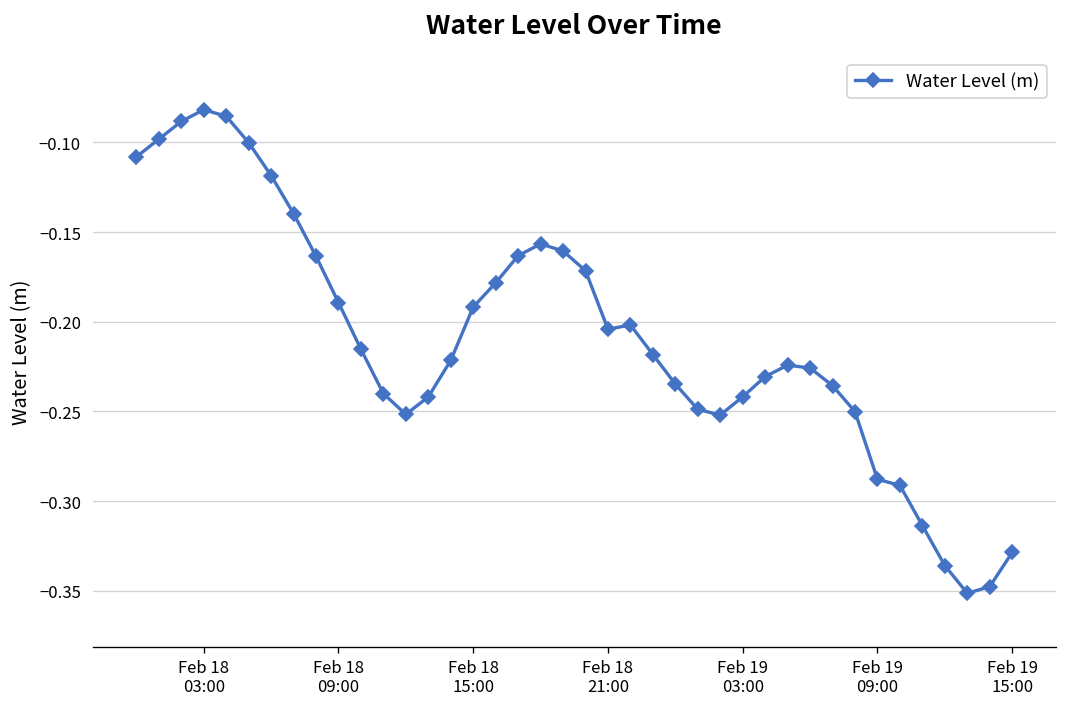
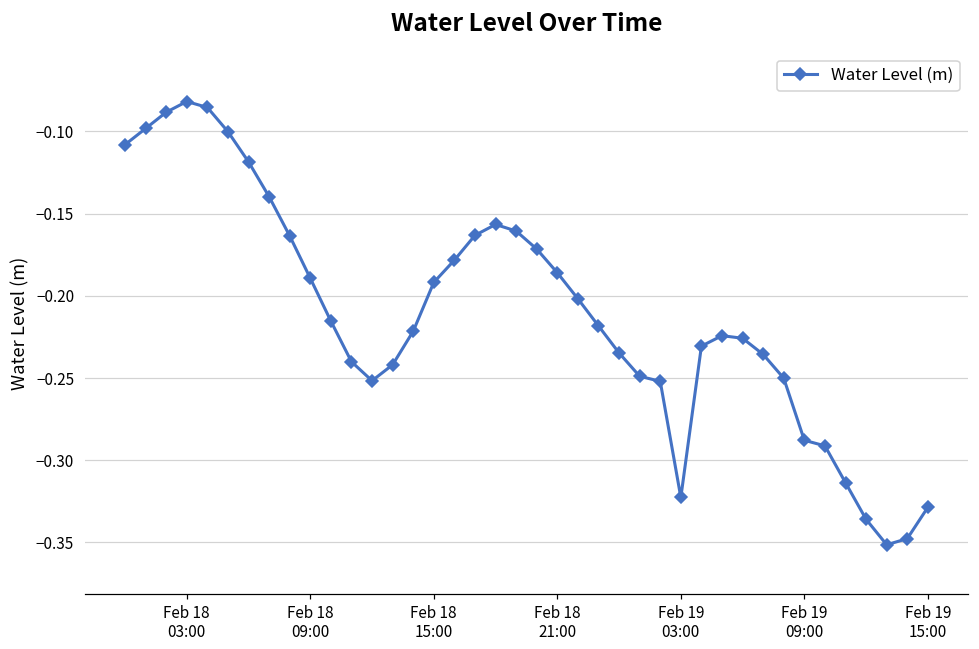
Feb 18 21:00: -0.204 -> -0.186
Feb 19 03:00: -0.242 -> -0.323
